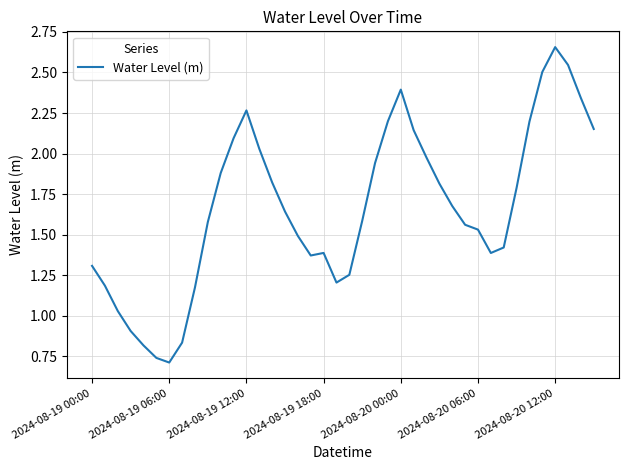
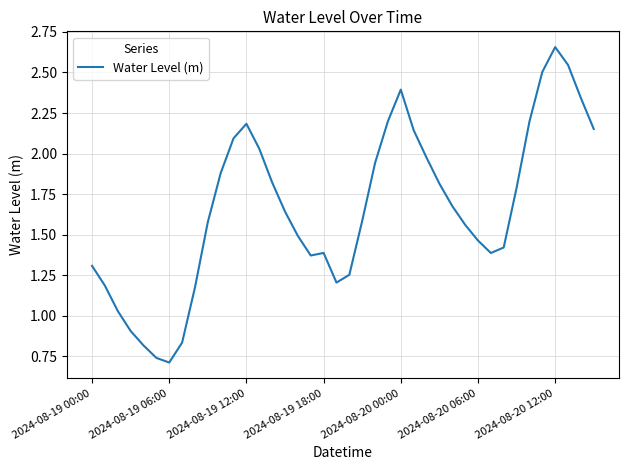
2024-08-19 12:00: 2.27 -> 2.18
2024-08-20 06:00: 1.53 -> 1.46
